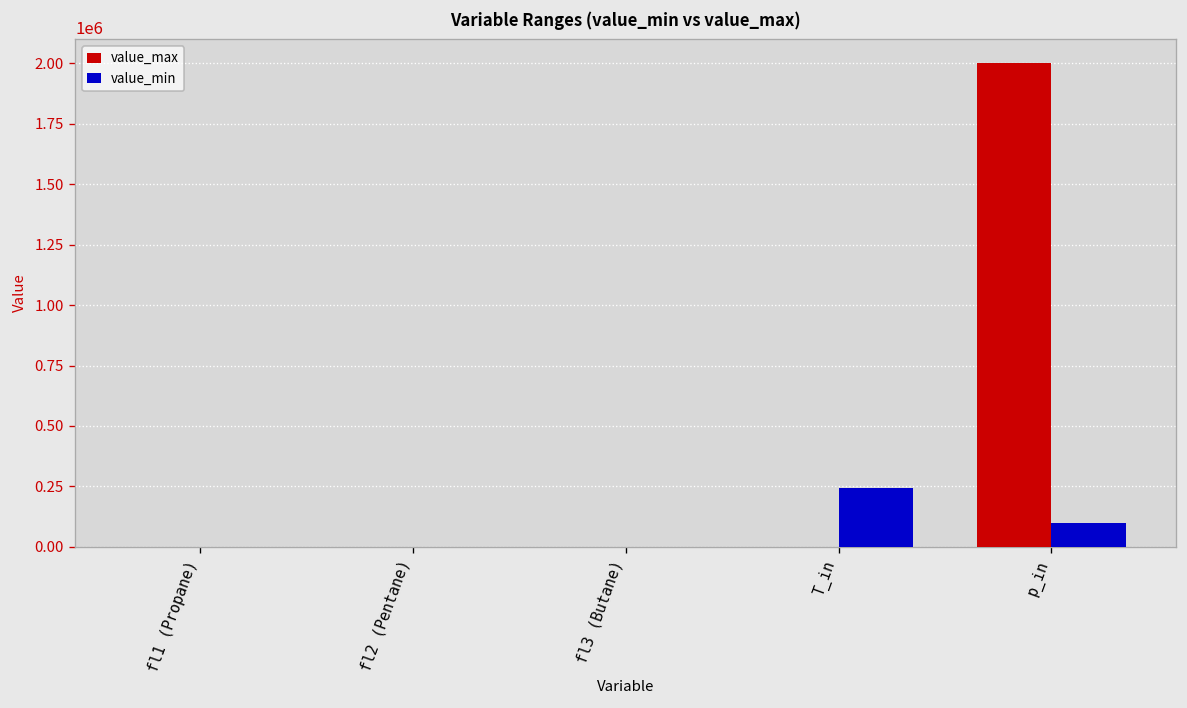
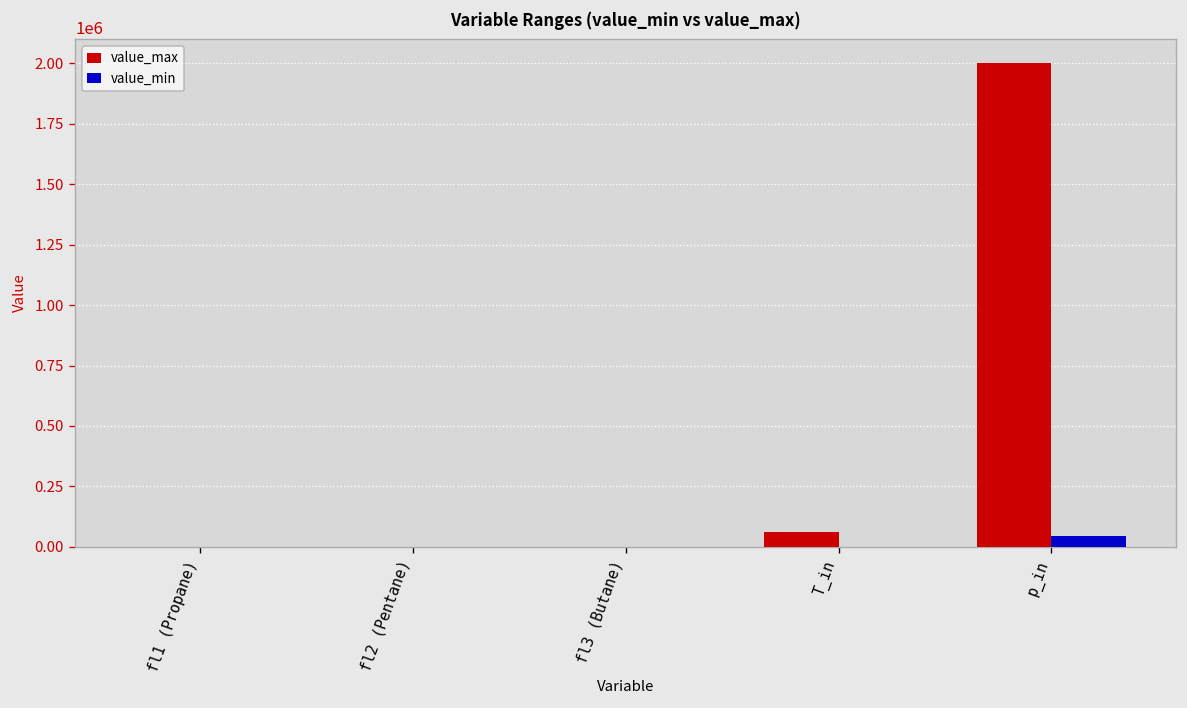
value_max, T_in: 0 -> 60000
value_min, T_in: 240000 -> 0
value_min, p_in: 100000 -> 50000
